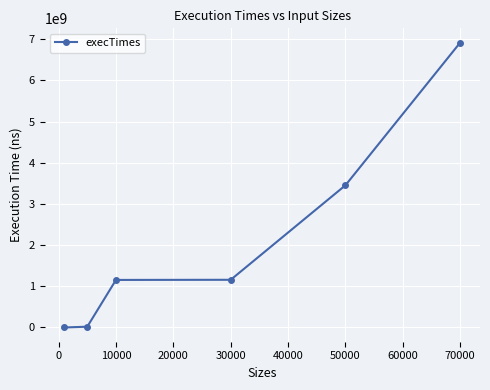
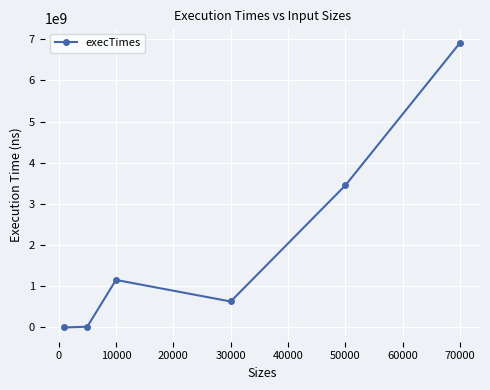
30000: 1200000000 -> 600000000
